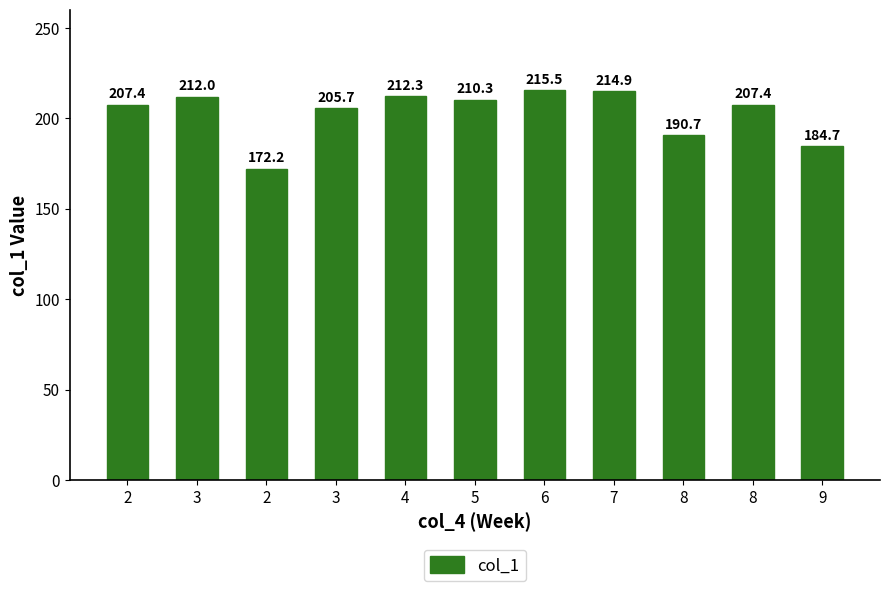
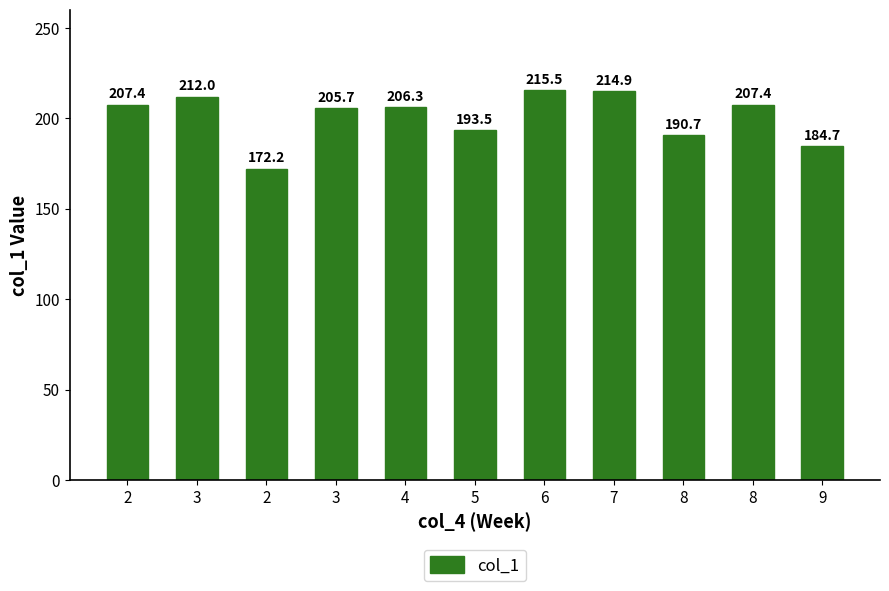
4: 212.3 -> 206.3
5: 210.3 -> 193.5
